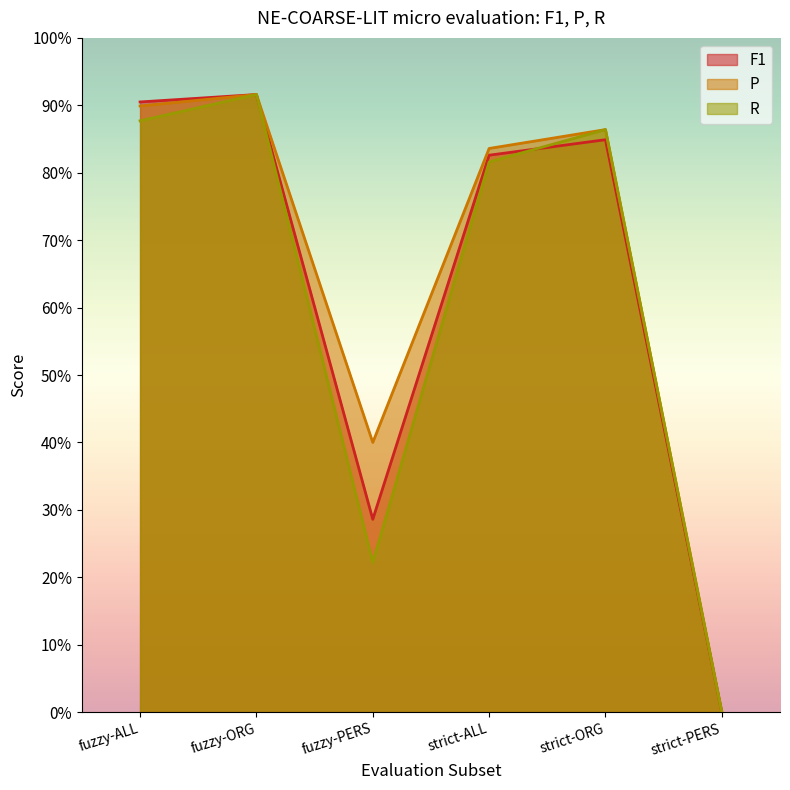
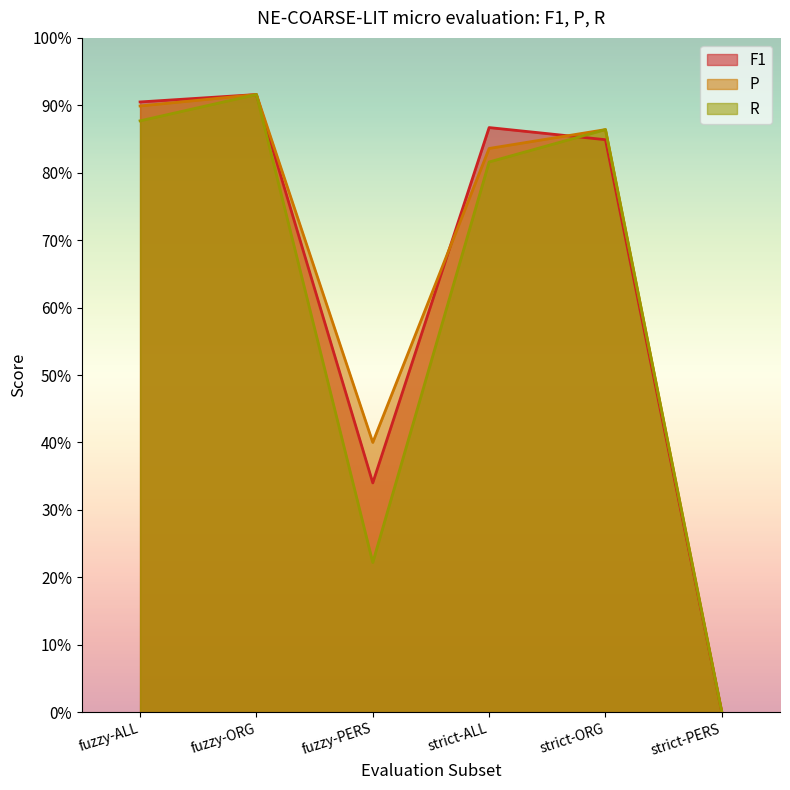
F1, fuzzy-PERS: 29% -> 34%
F1, strict-ALL: 83% -> 87%
